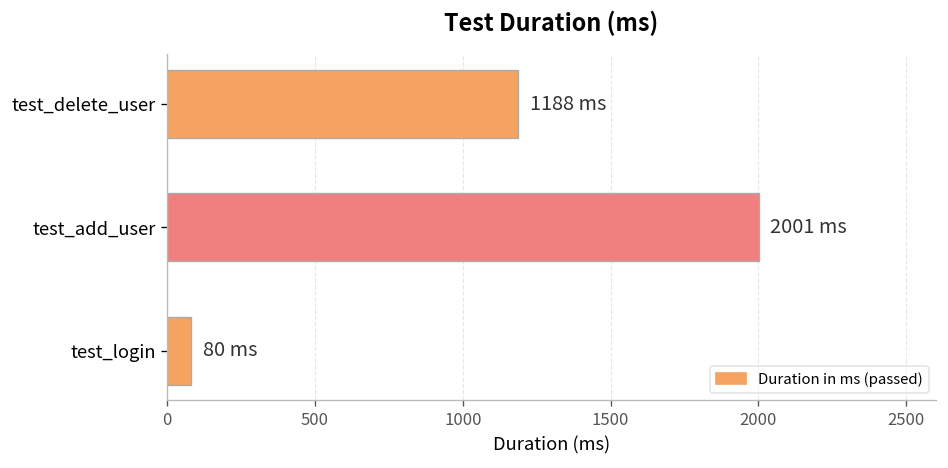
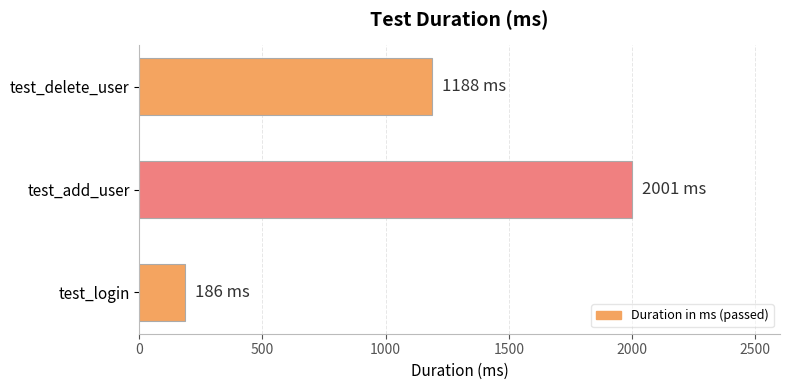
test_login: 80 -> 186
